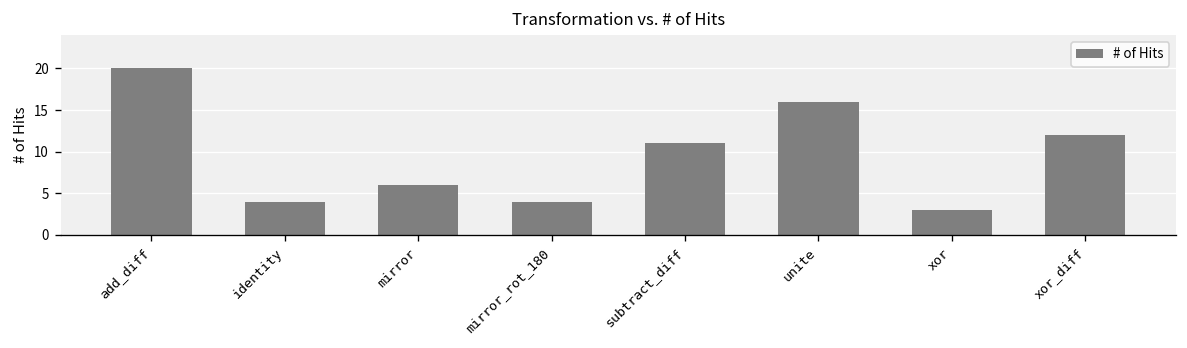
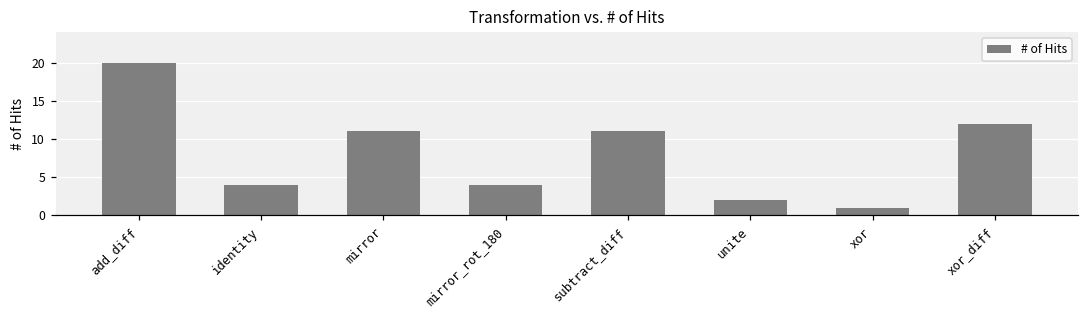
mirror: 6 -> 11
unite: 16 -> 2
xor: 3 -> 1
